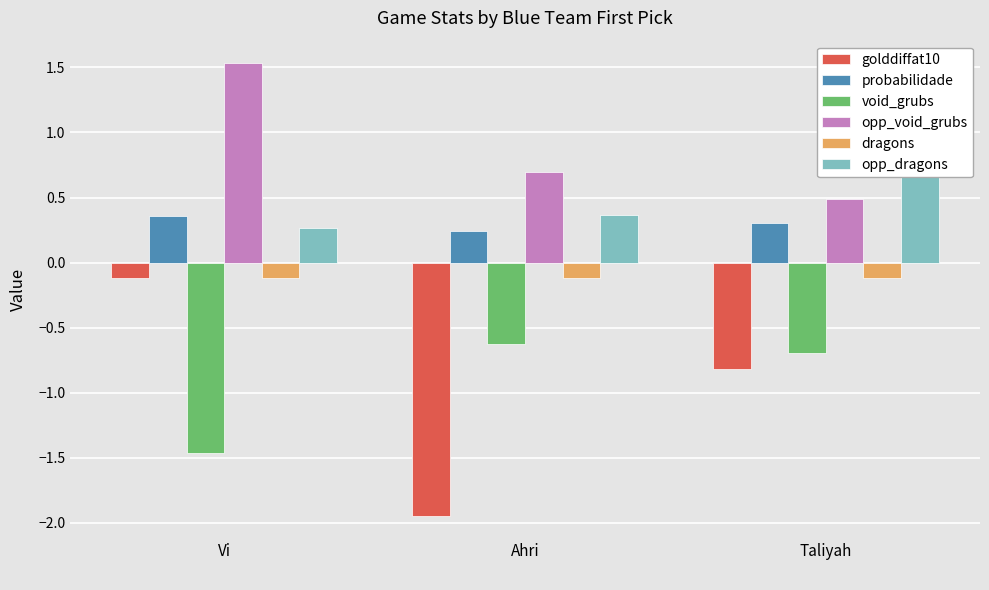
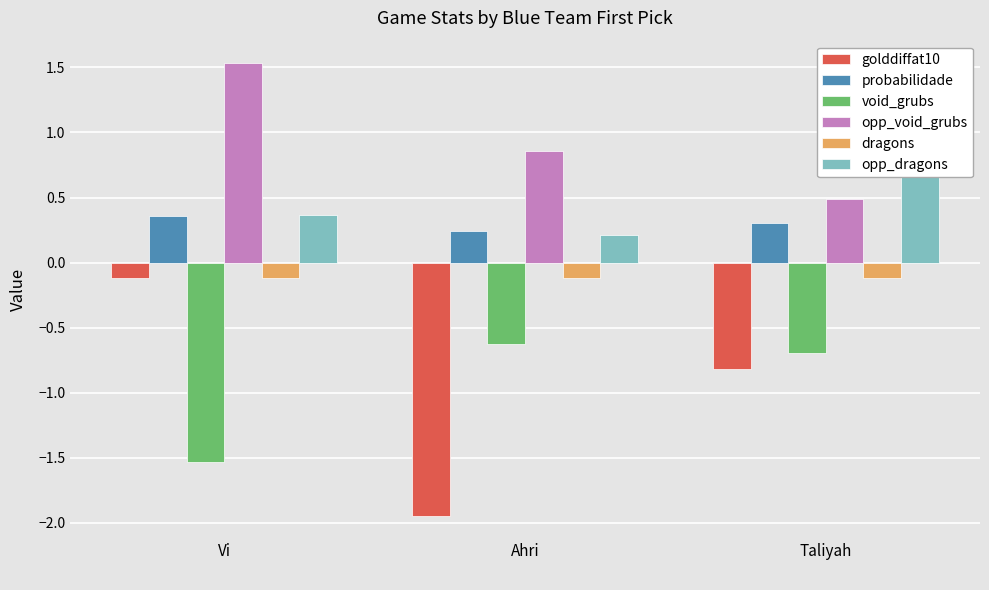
void_grubs, Vi: -1.46 -> -1.53
opp_dragons, Vi: 0.26 -> 0.36
opp_void_grubs, Ahri: 0.70 -> 0.86
opp_dragons, Ahri: 0.36 -> 0.21
